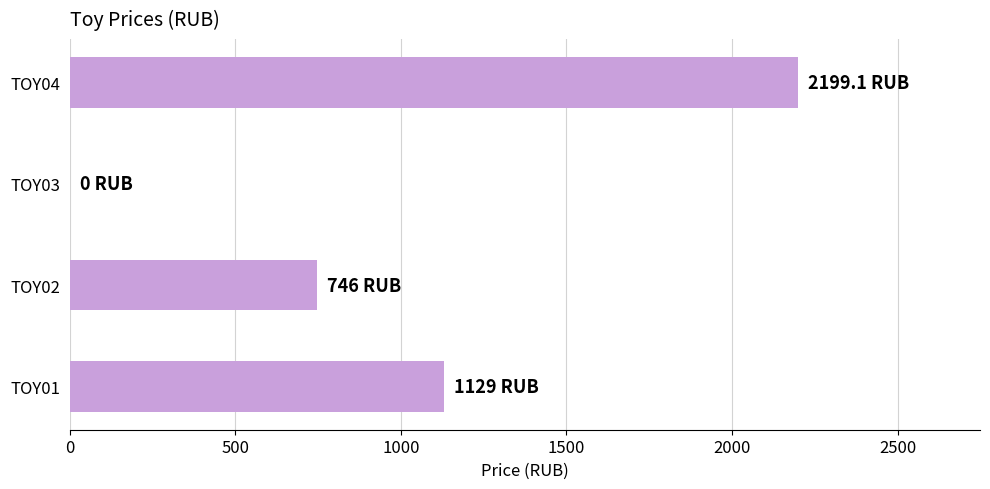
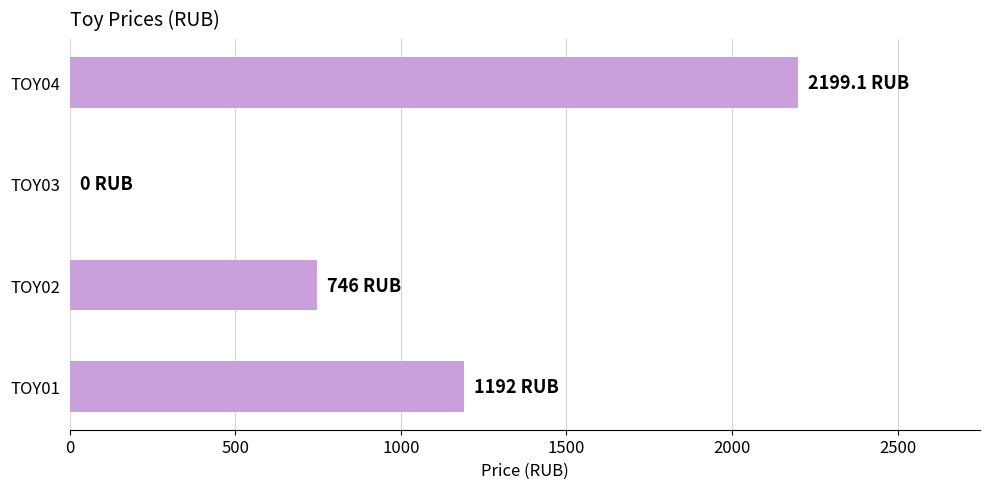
TOY01: 1129 -> 1192
